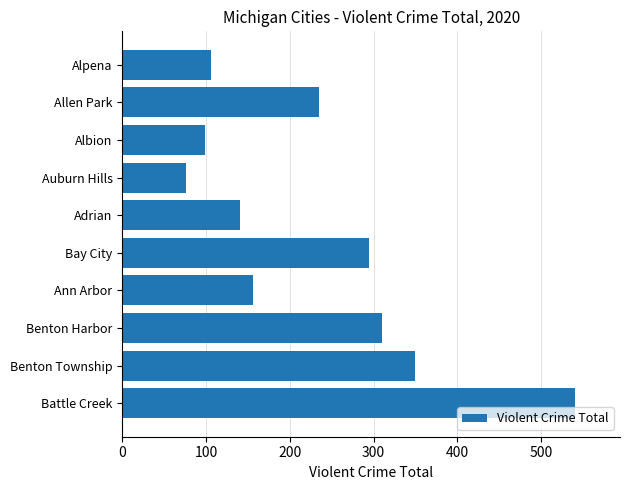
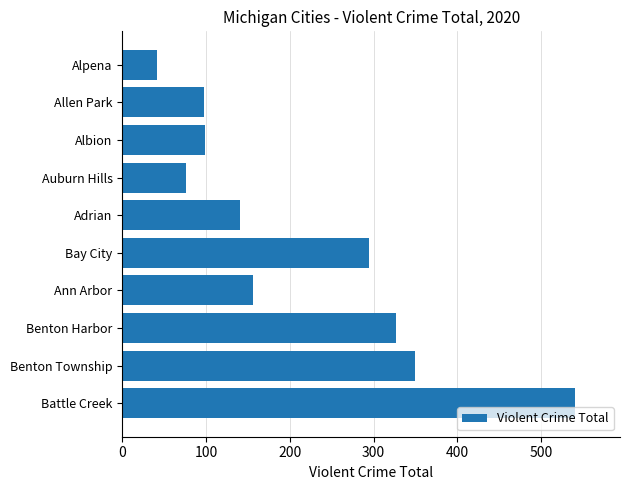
Alpena: 110 -> 40
Allen Park: 240 -> 100
Benton Harbor: 310 -> 330
